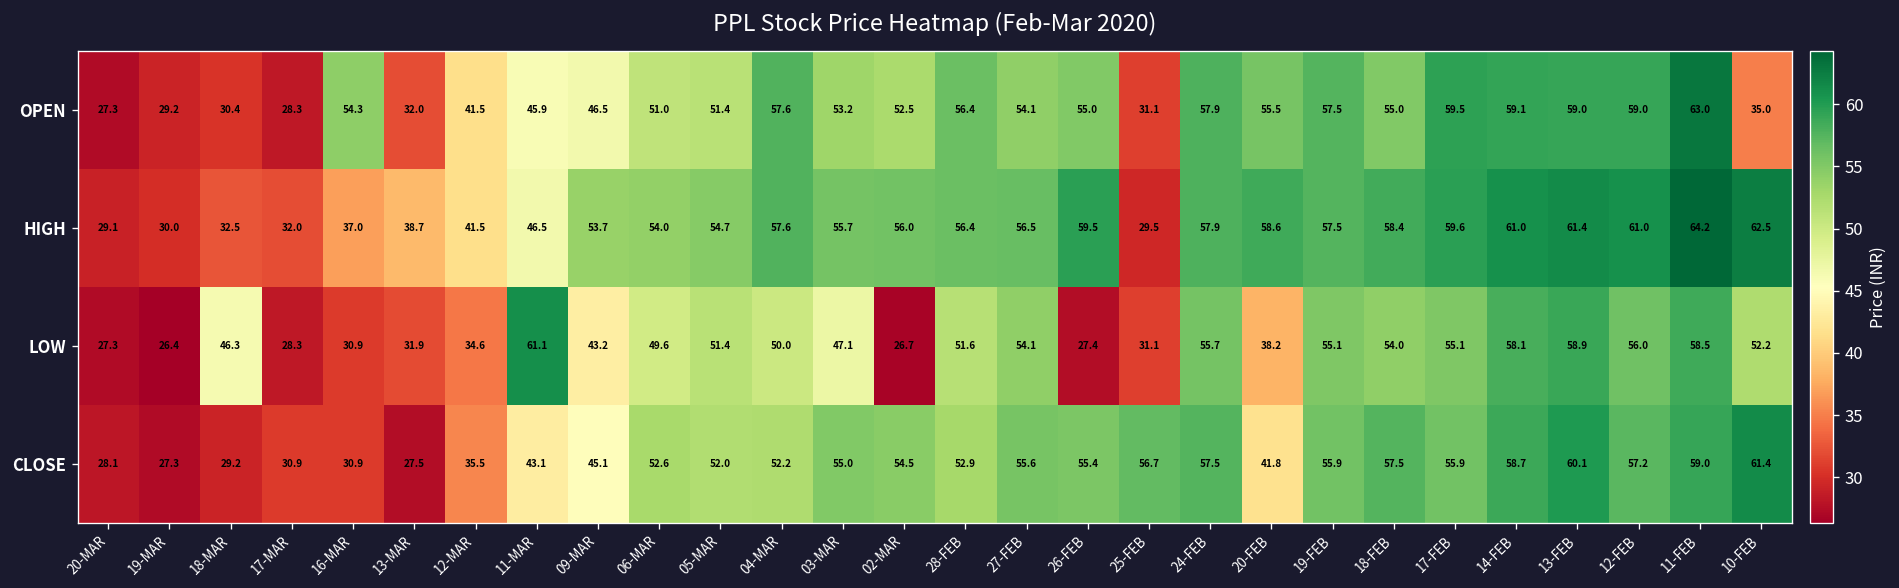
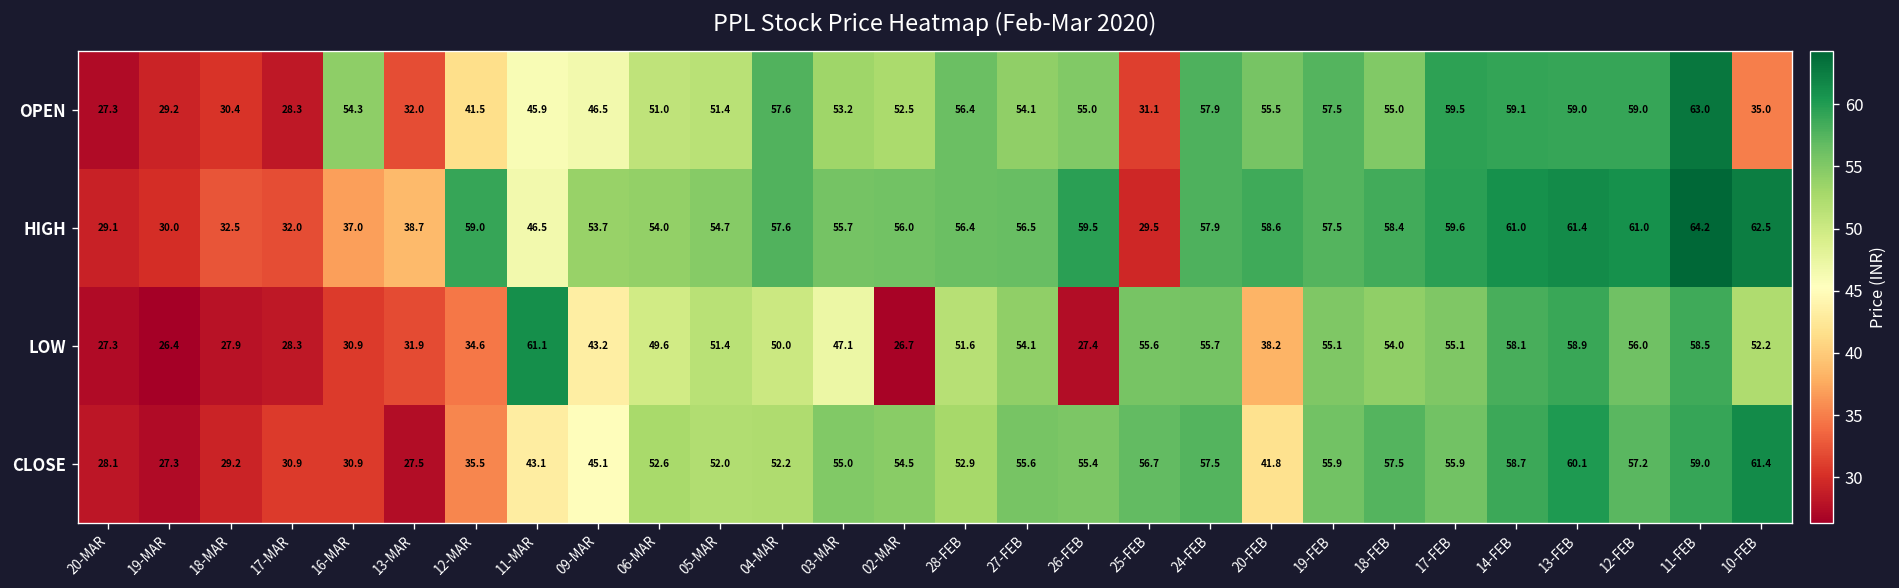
HIGH, 12-MAR: 41.5 -> 59.0
LOW, 18-MAR: 46.3 -> 27.9
LOW, 25-FEB: 31.1 -> 55.6
